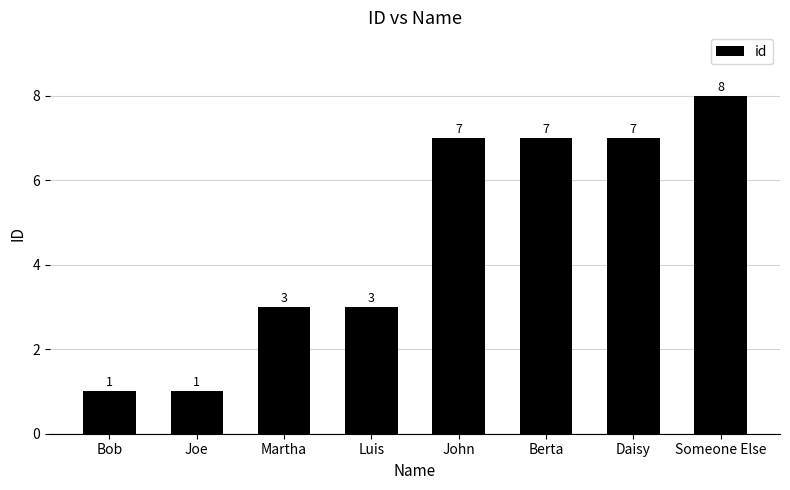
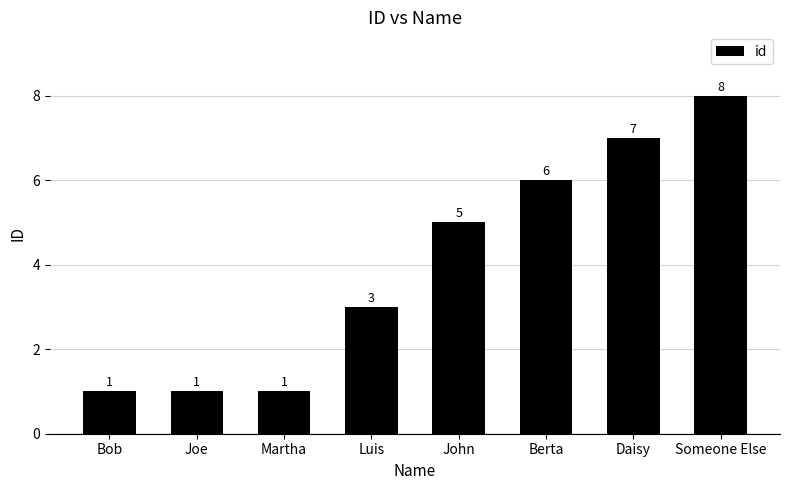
Martha: 3 -> 1
John: 7 -> 5
Berta: 7 -> 6
